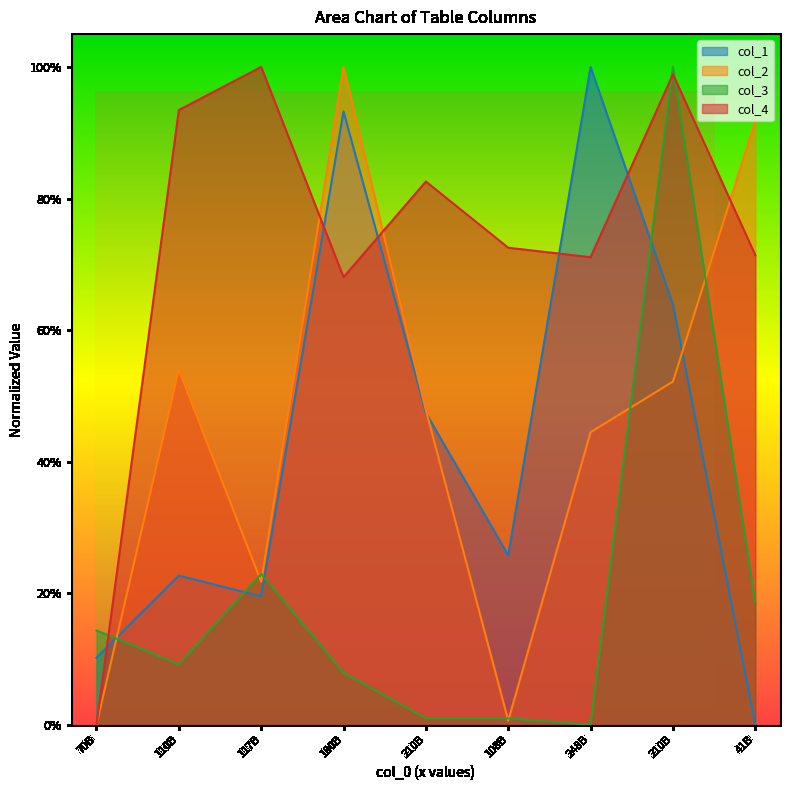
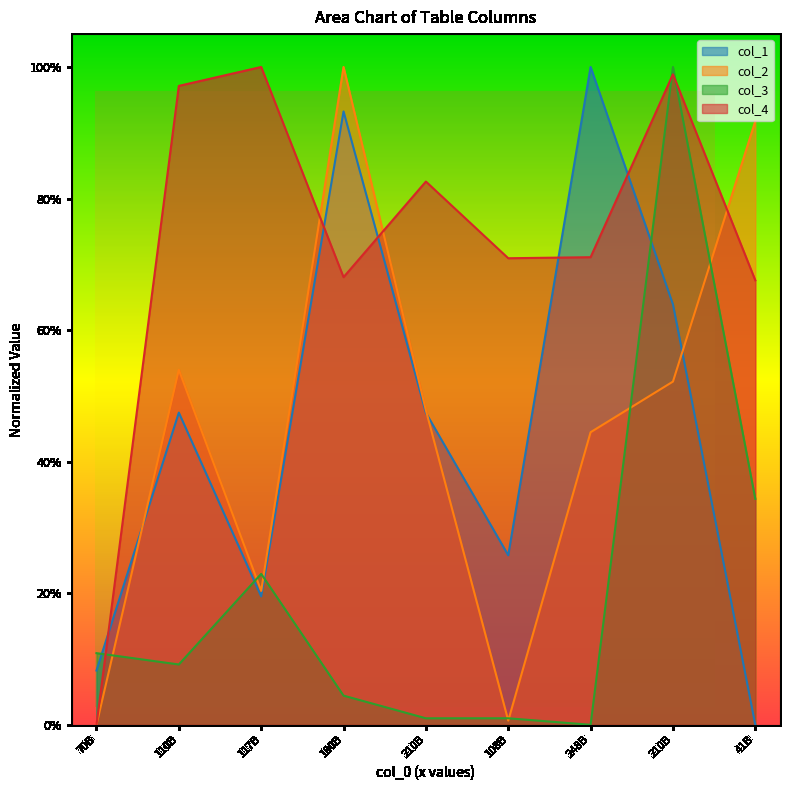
col_1, 70B: 10% -> 8%
col_3, 70B: 14% -> 11%
col_1, 110B: 23% -> 47%
col_4, 110B: 93% -> 97%
col_2, 117B: 22% -> 20%
col_3, 180B: 8% -> 4%
col_4, 108B: 73% -> 71%
col_3, 41B: 19% -> 34%
col_4, 41B: 71% -> 68%
